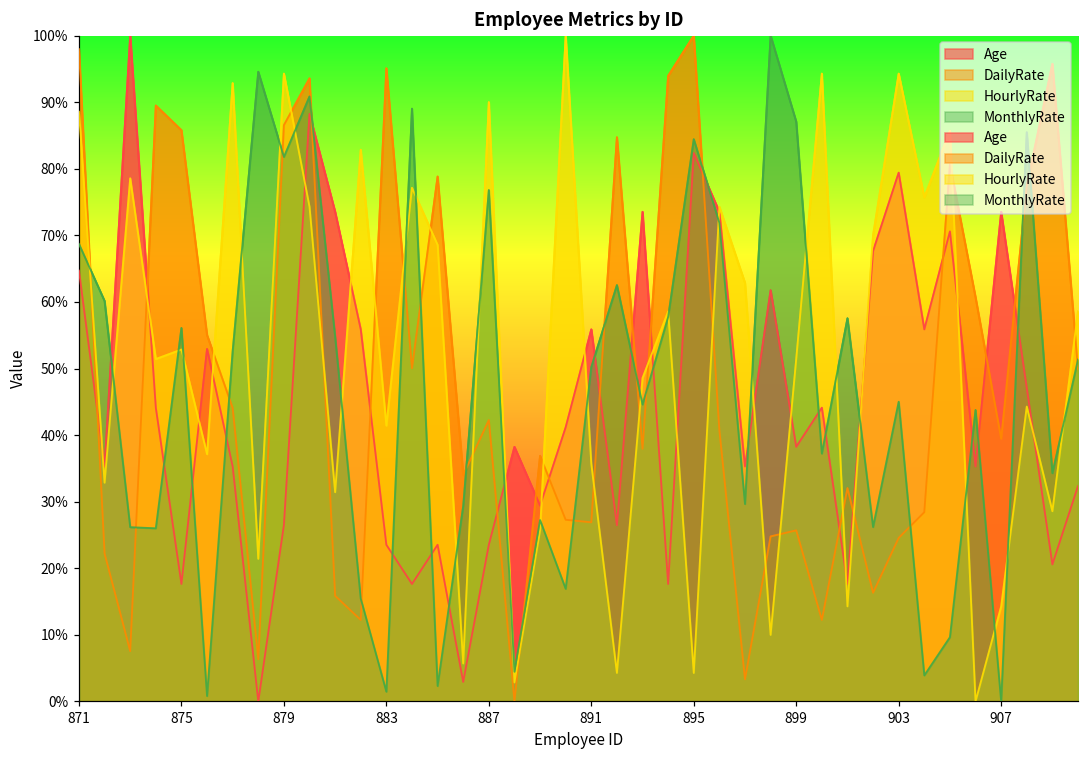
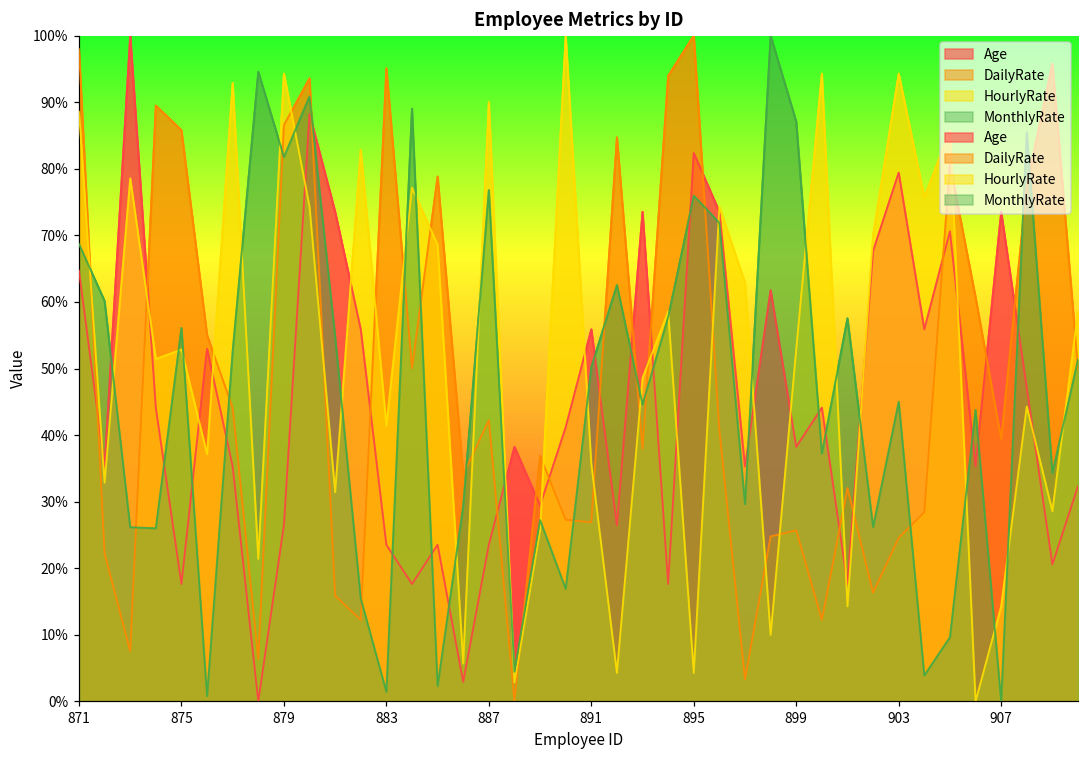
MonthlyRate, 895: 84% -> 76%
HourlyRate, 899: 51% -> 53%
